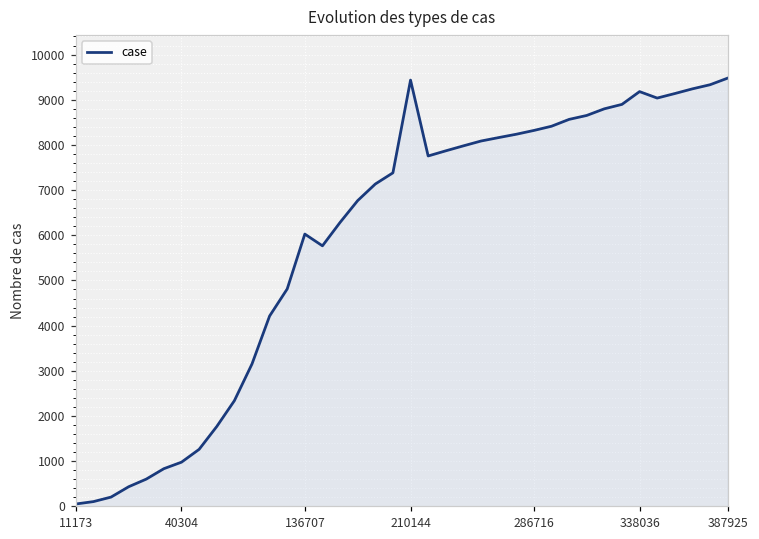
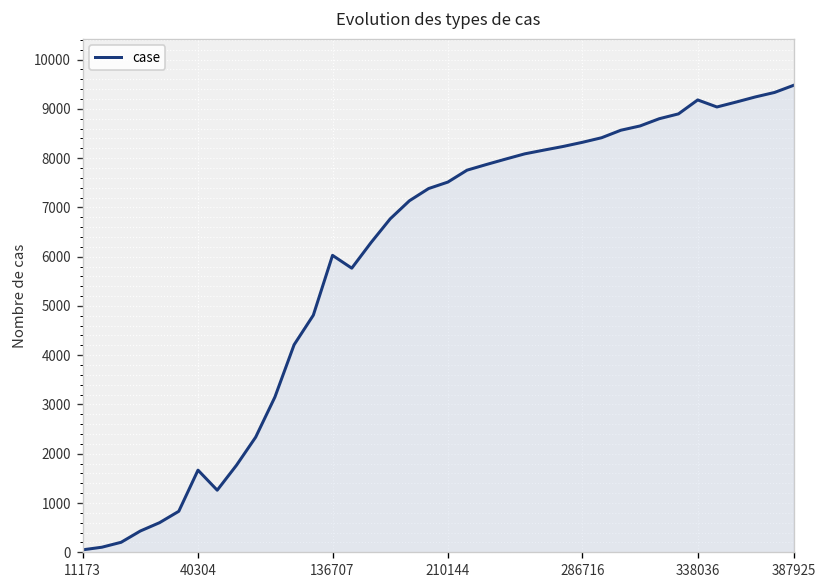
40304: 1000 -> 1700
210144: 9400 -> 7500
